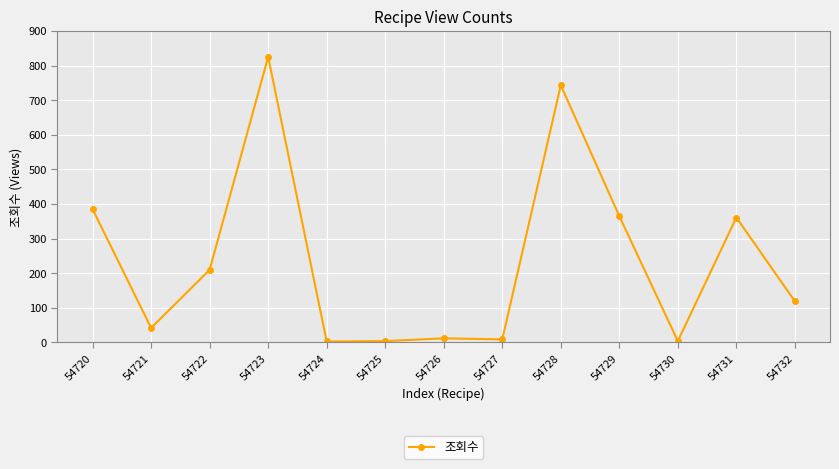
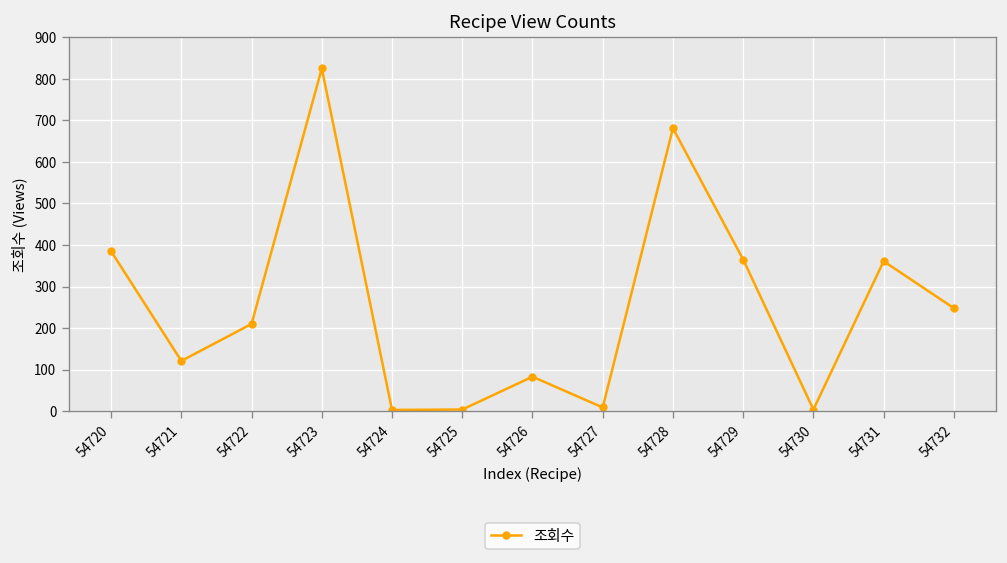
54721: 40 -> 120
54726: 10 -> 80
54728: 740 -> 680
54732: 120 -> 250
